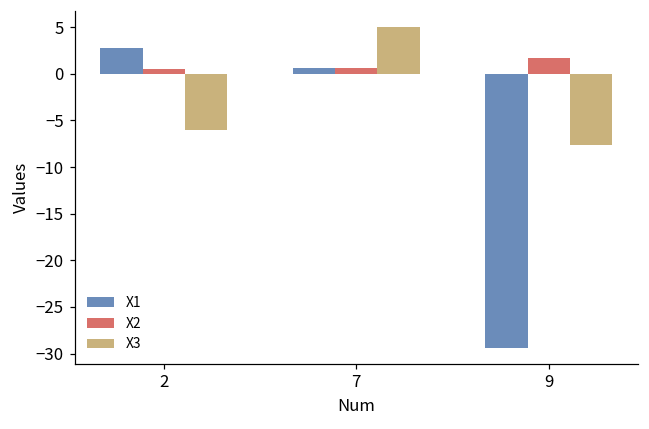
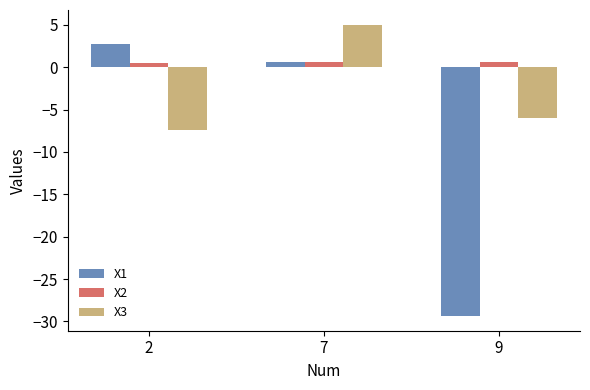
X3, 2: -6 -> -7
X2, 9: 2 -> 1
X3, 9: -8 -> -6
